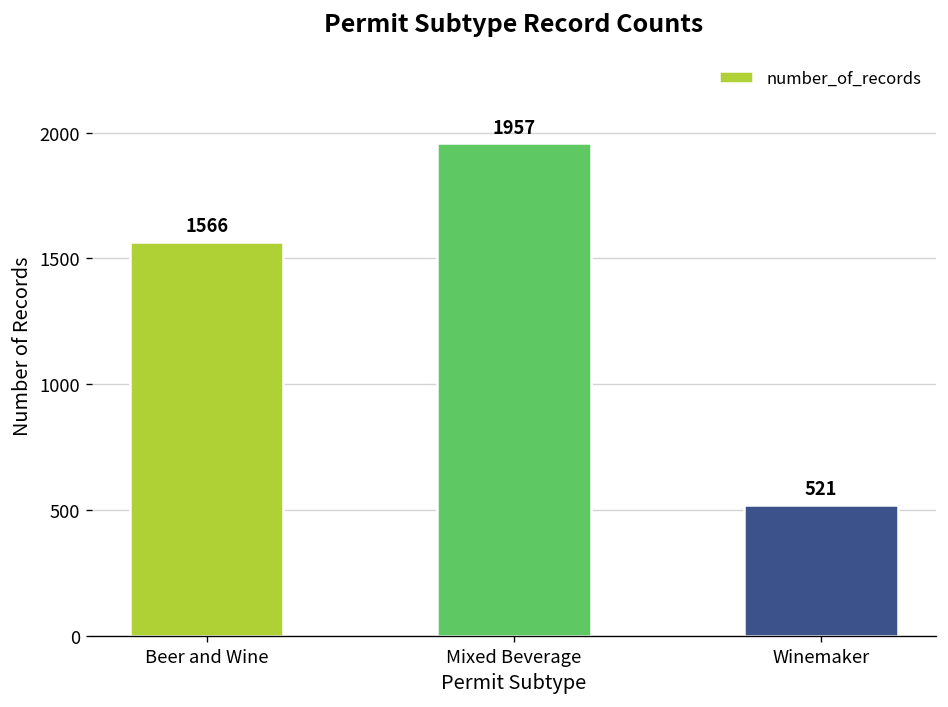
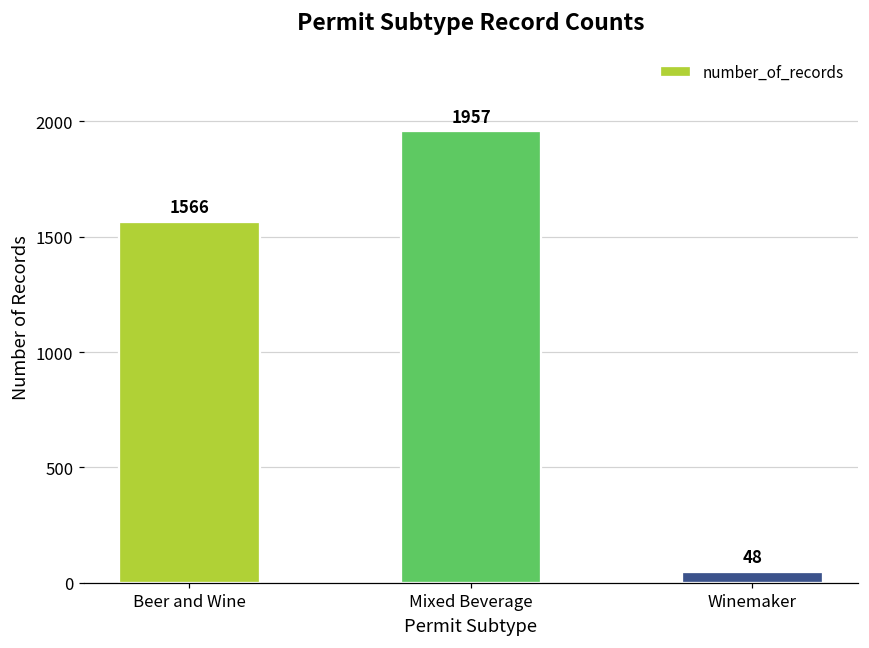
Winemaker: 521 -> 48
